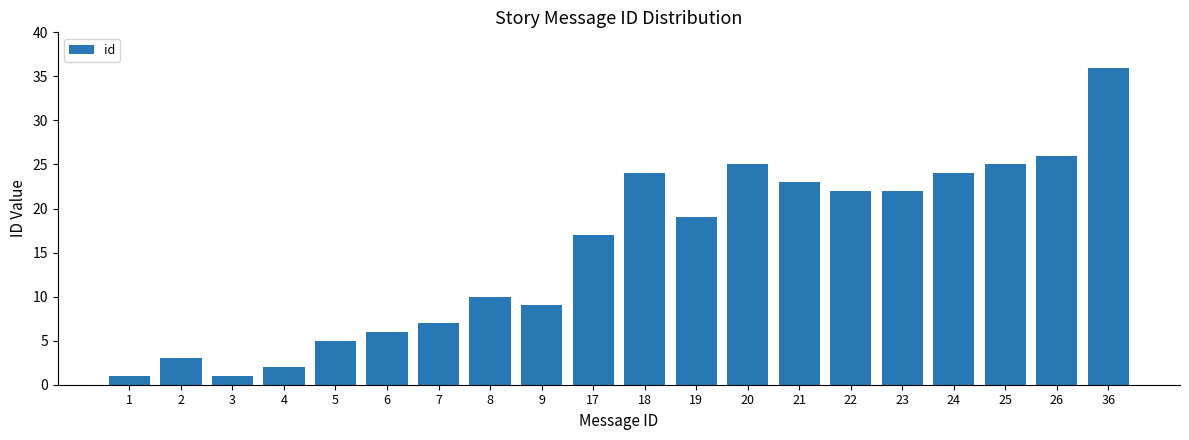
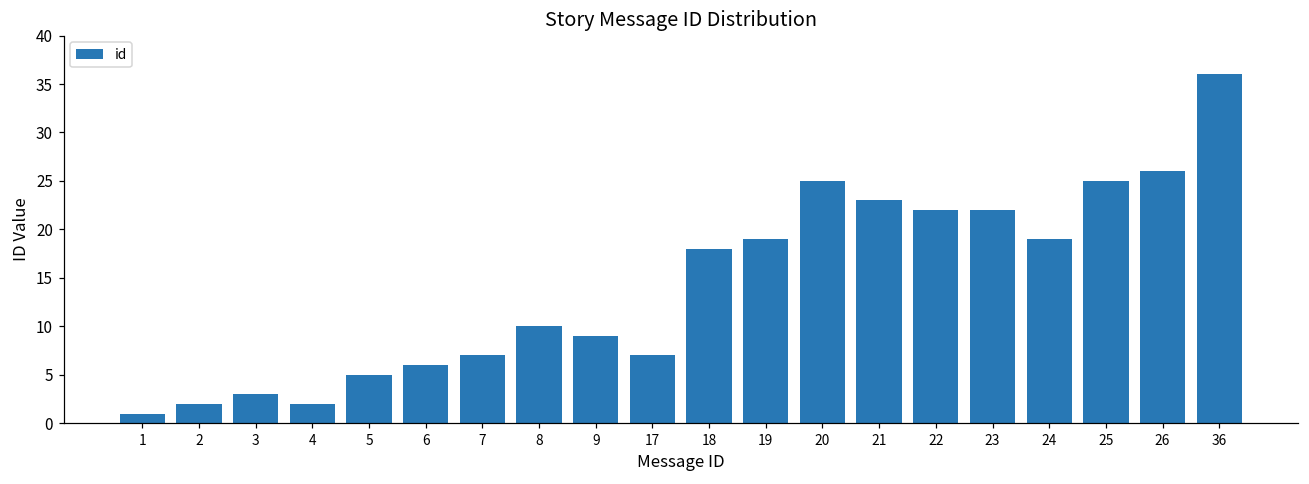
2: 3 -> 2
3: 1 -> 3
17: 17 -> 7
18: 24 -> 18
24: 24 -> 19
